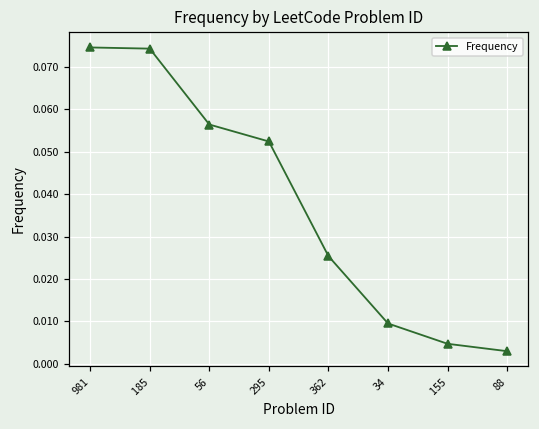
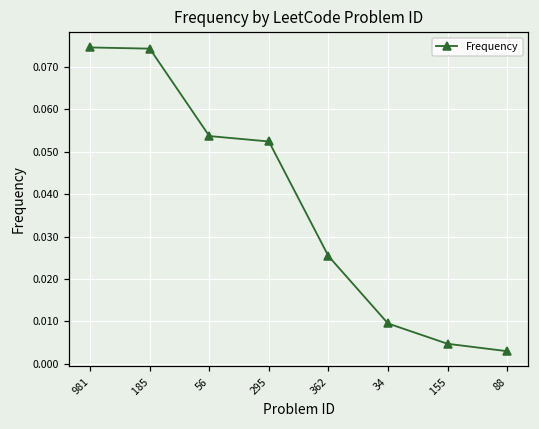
56: 0.056 -> 0.054
